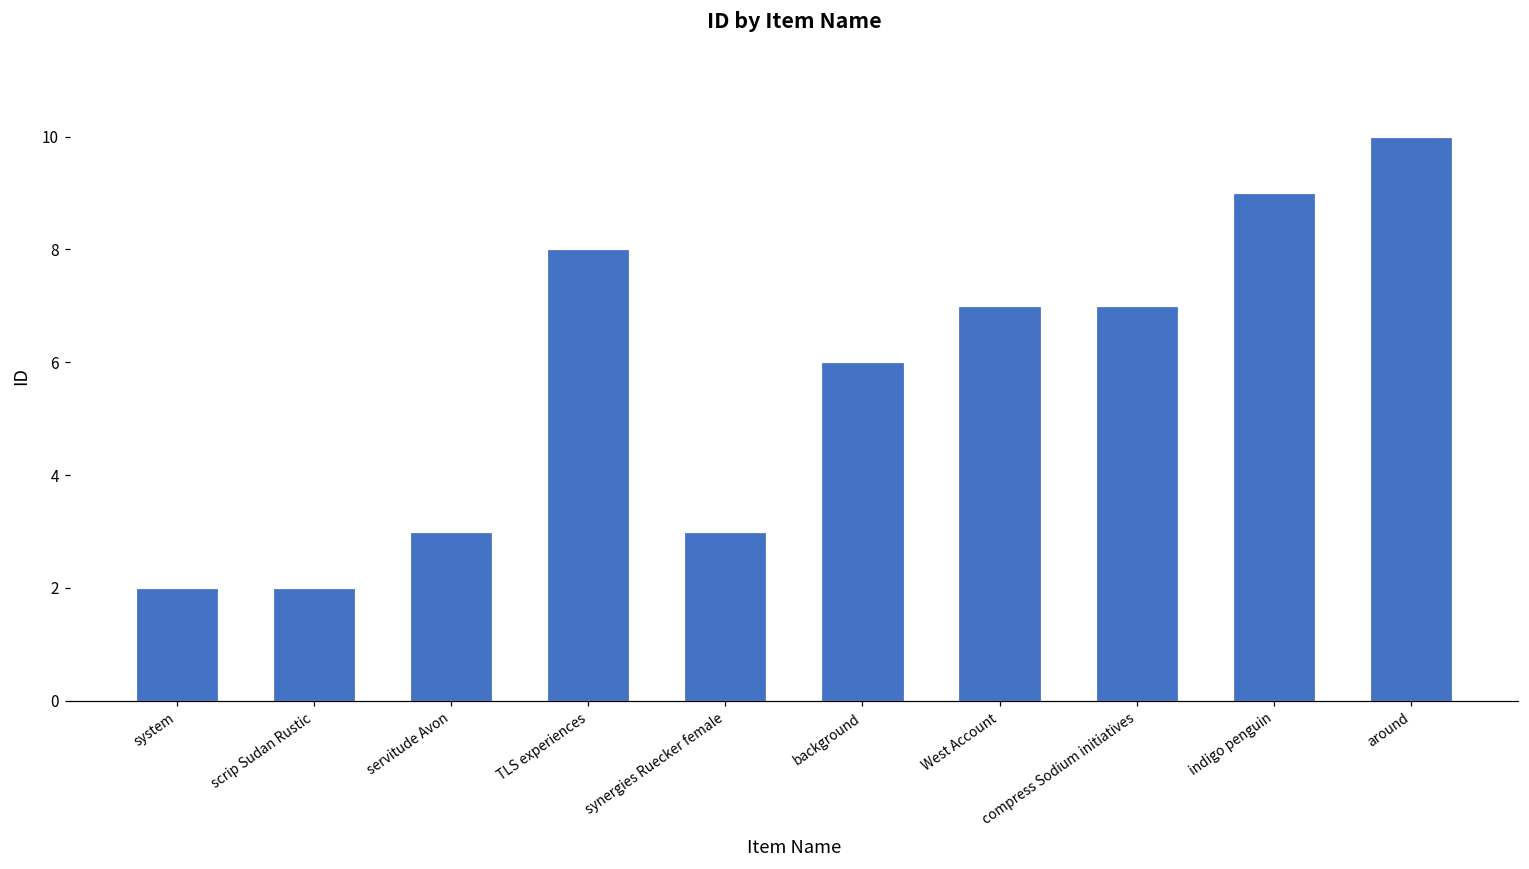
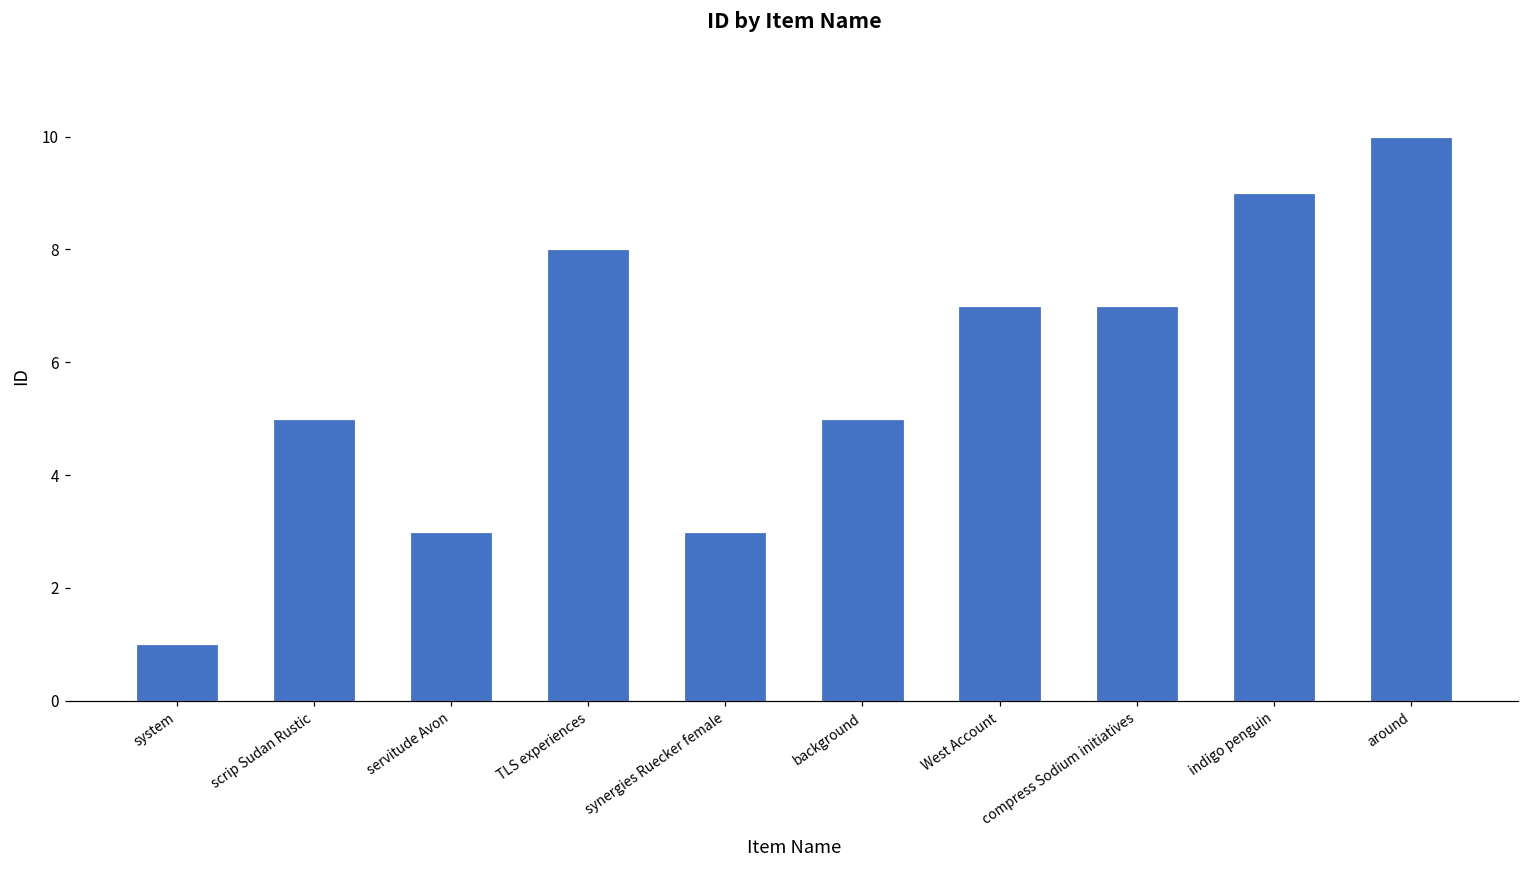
system: 2 -> 1
scrip Sudan Rustic: 2 -> 5
background: 6 -> 5
